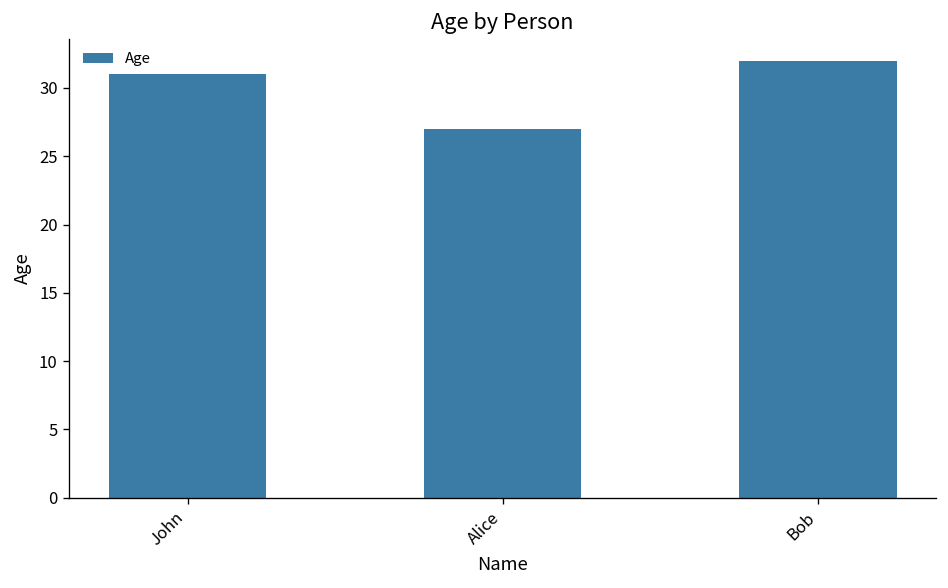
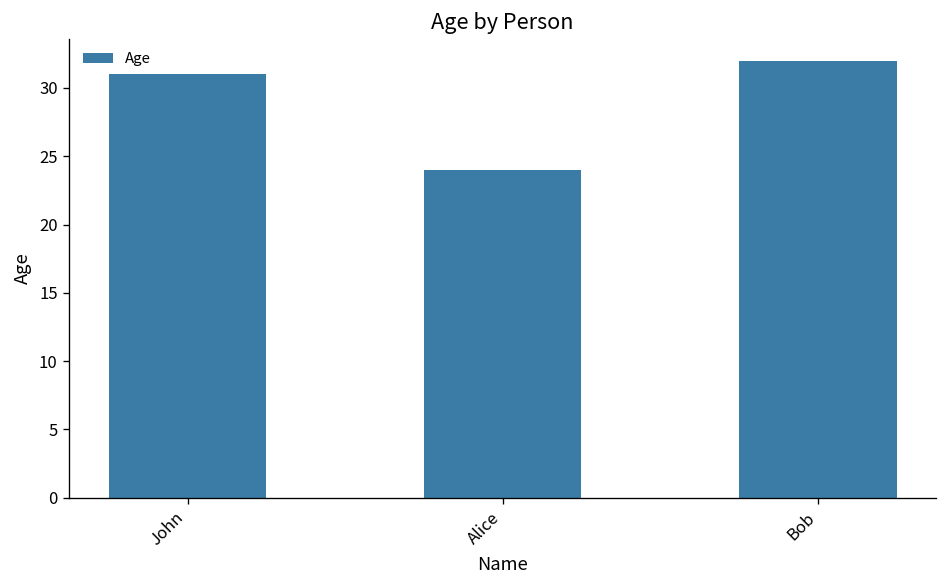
Alice: 27 -> 24
